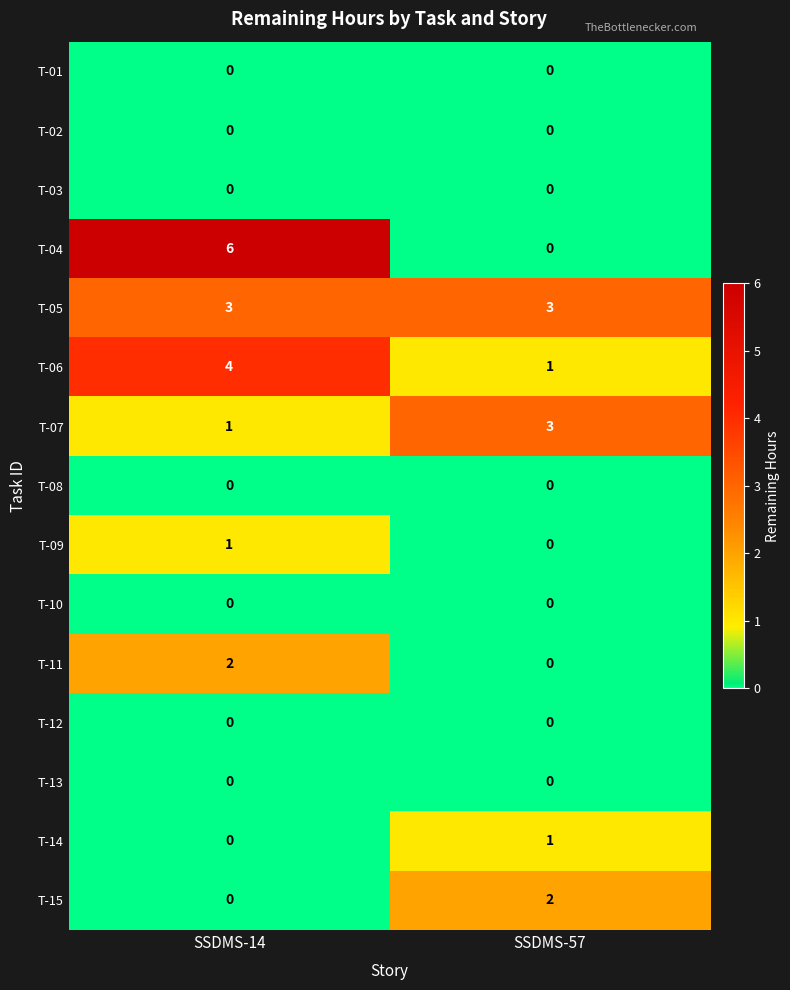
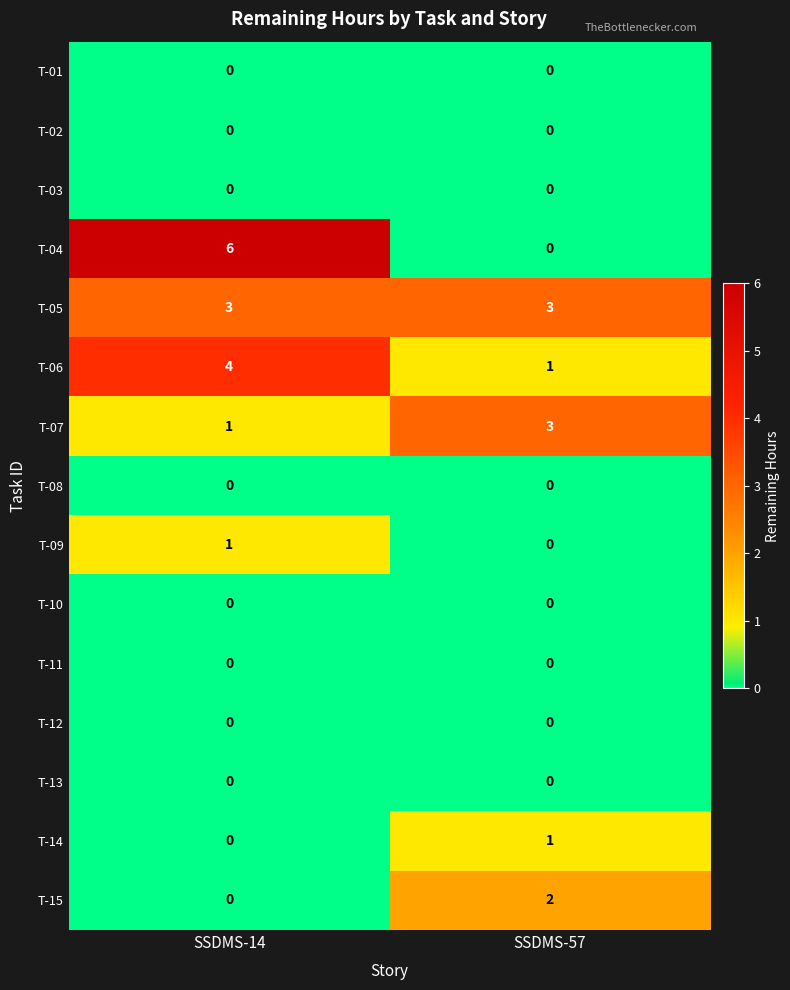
T-11, SSDMS-14: 2 -> 0
